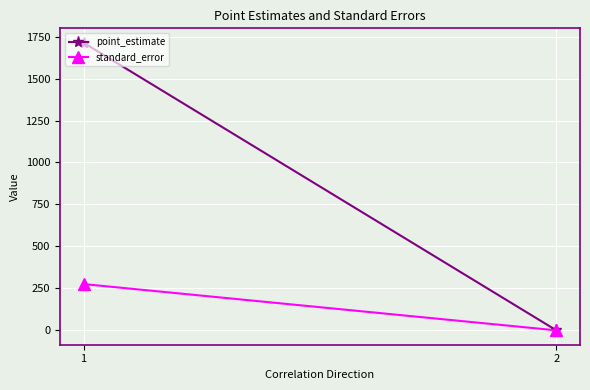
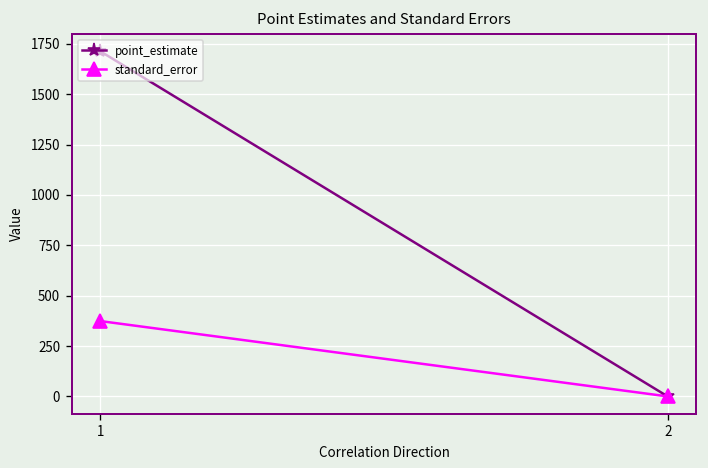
standard_error, 1: 280 -> 370
